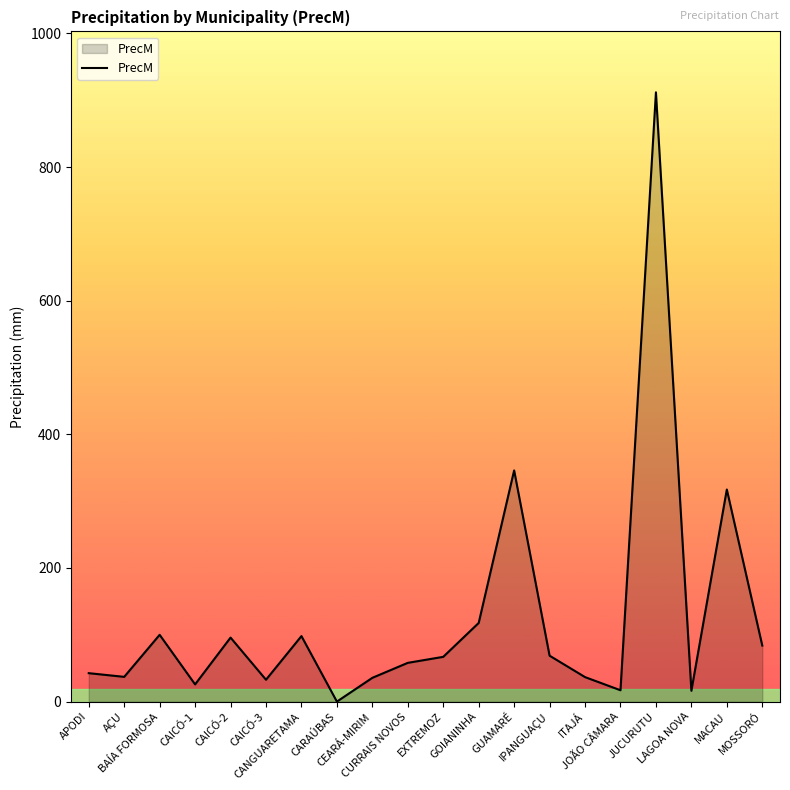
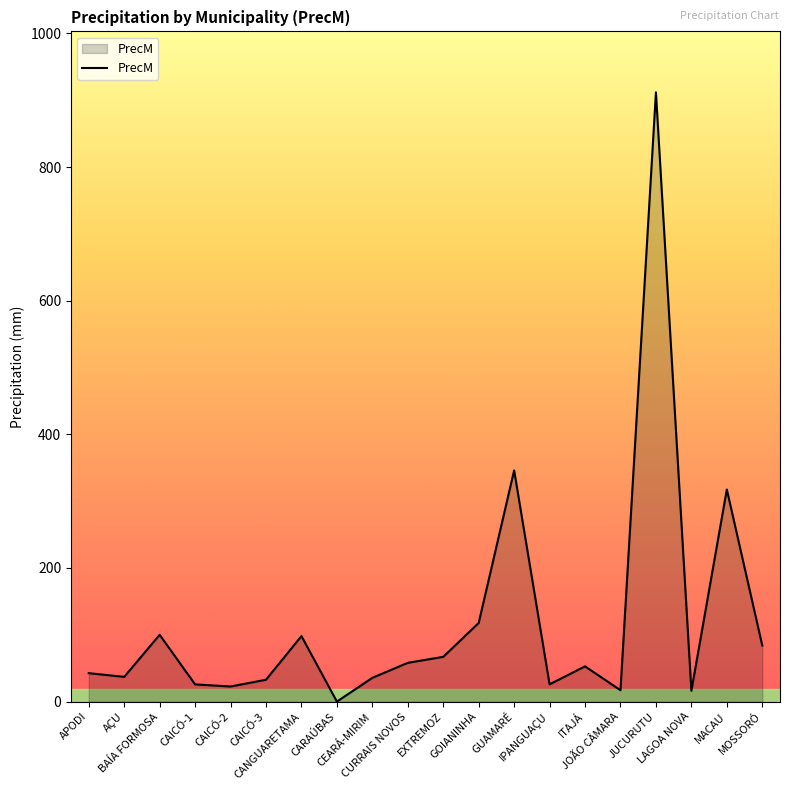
CAICÓ-2: 100 -> 20
IPANGUAÇU: 70 -> 30
ITAJÁ: 40 -> 50
